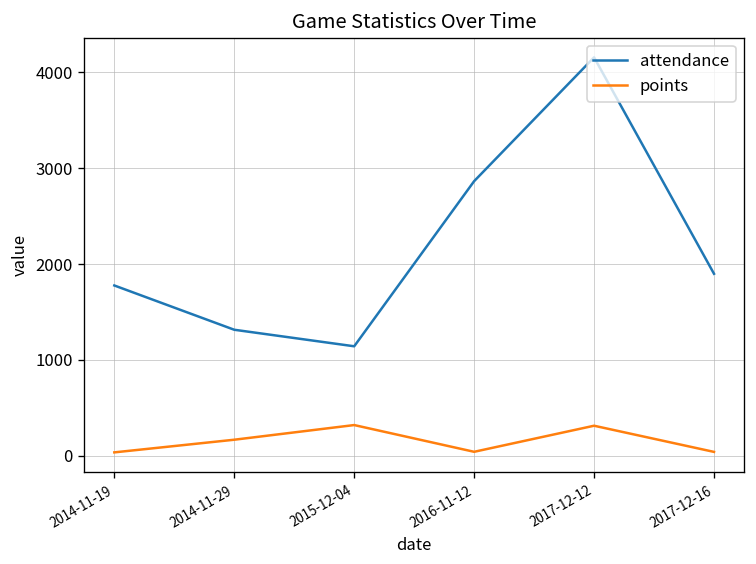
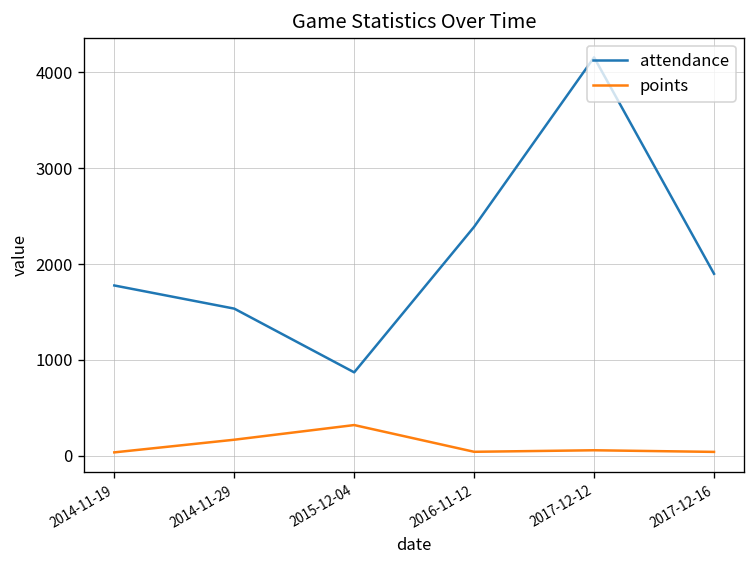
attendance, 2014-11-29: 1300 -> 1500
attendance, 2015-12-04: 1100 -> 900
attendance, 2016-11-12: 2900 -> 2400
points, 2017-12-12: 300 -> 100
